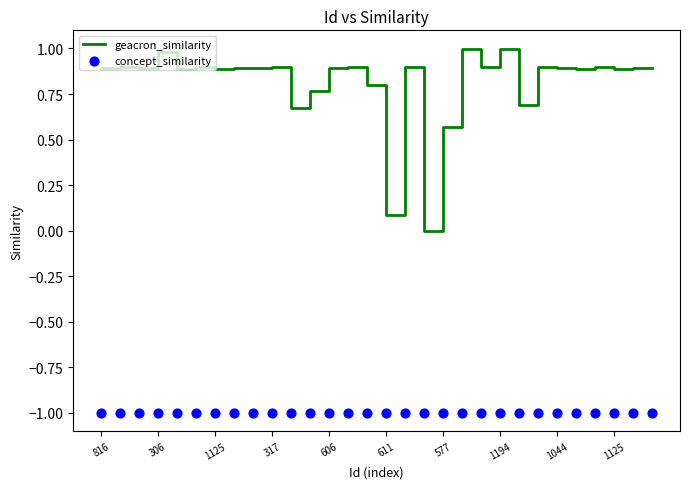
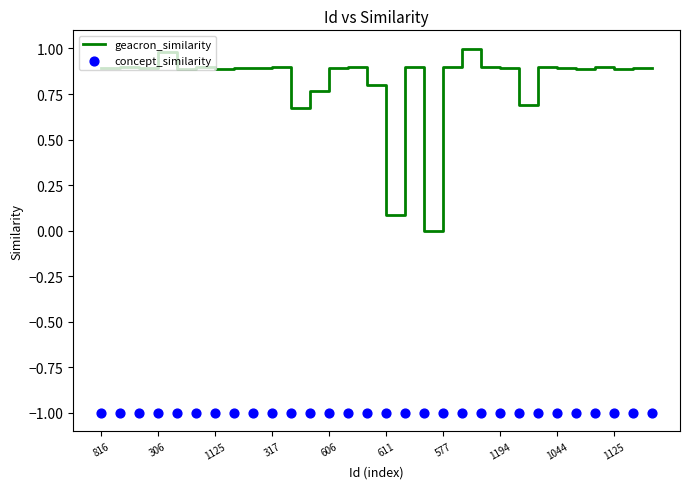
geacron_similarity, 577: 0.57 -> 0.90
geacron_similarity, 1194: 1.00 -> 0.90
